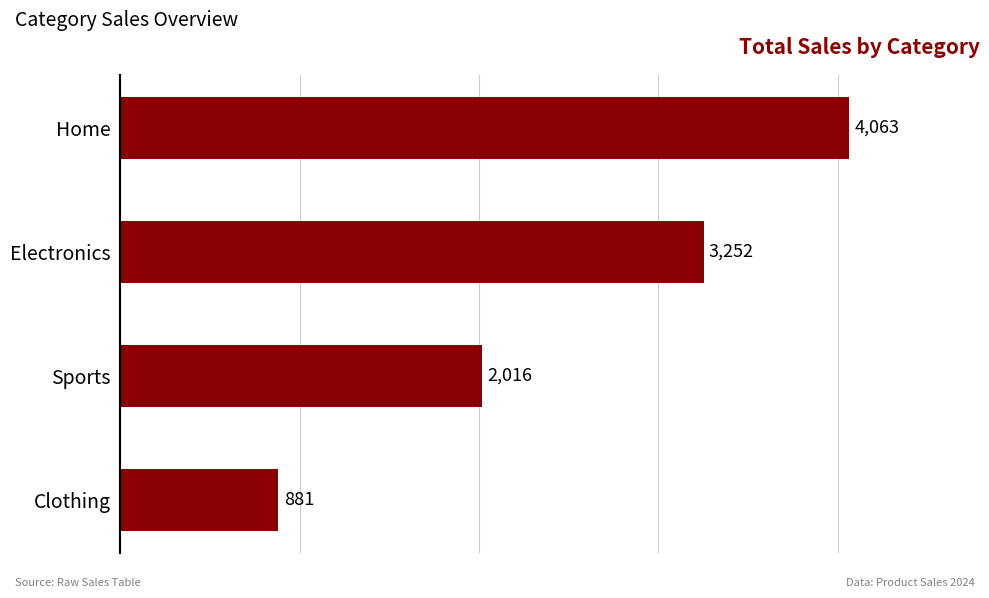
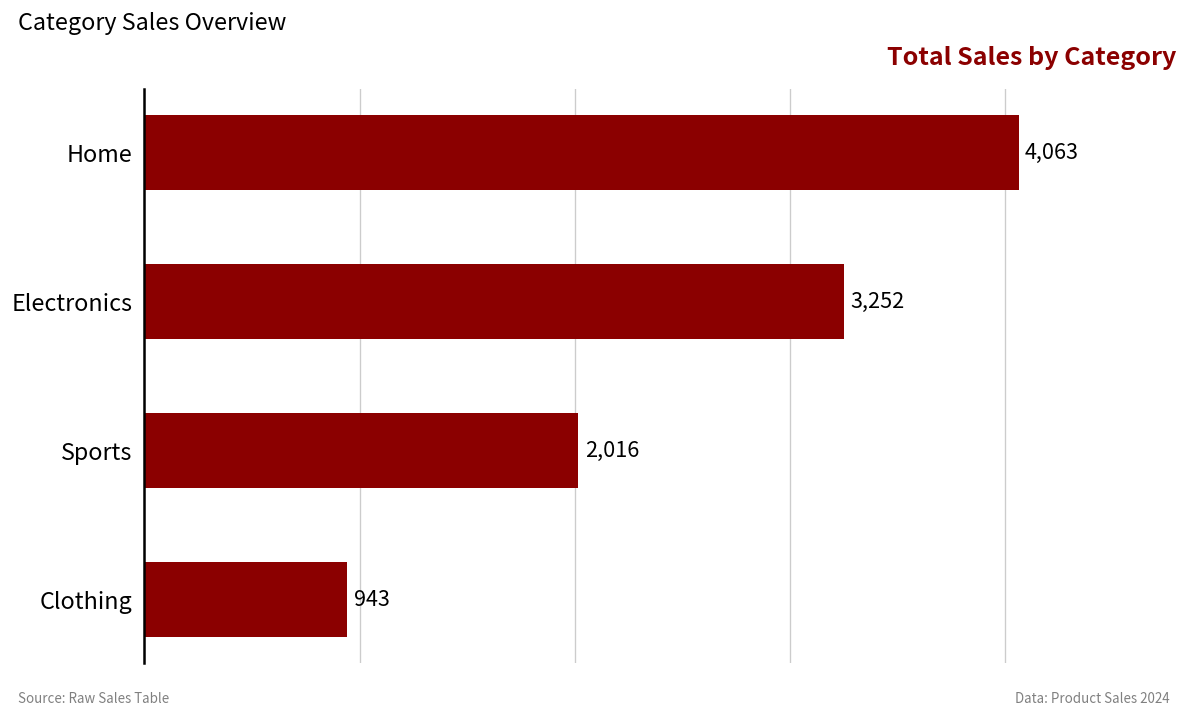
Clothing: 881 -> 943
